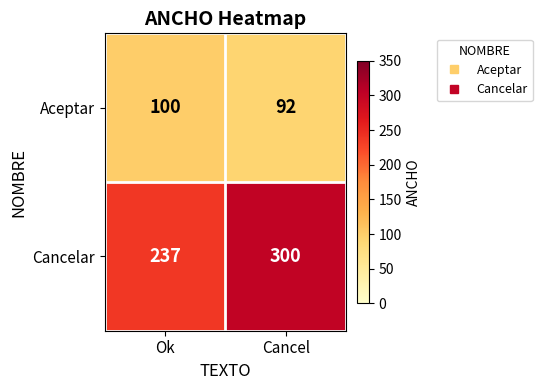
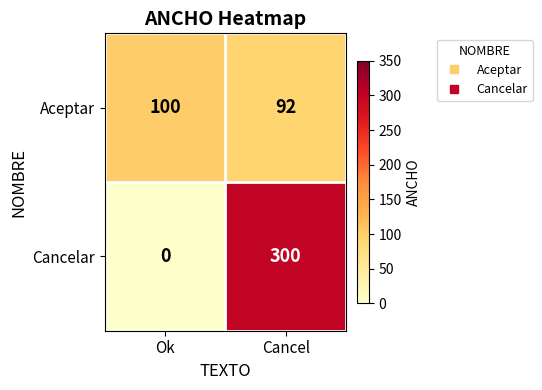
Cancelar, Ok: 237 -> 0
